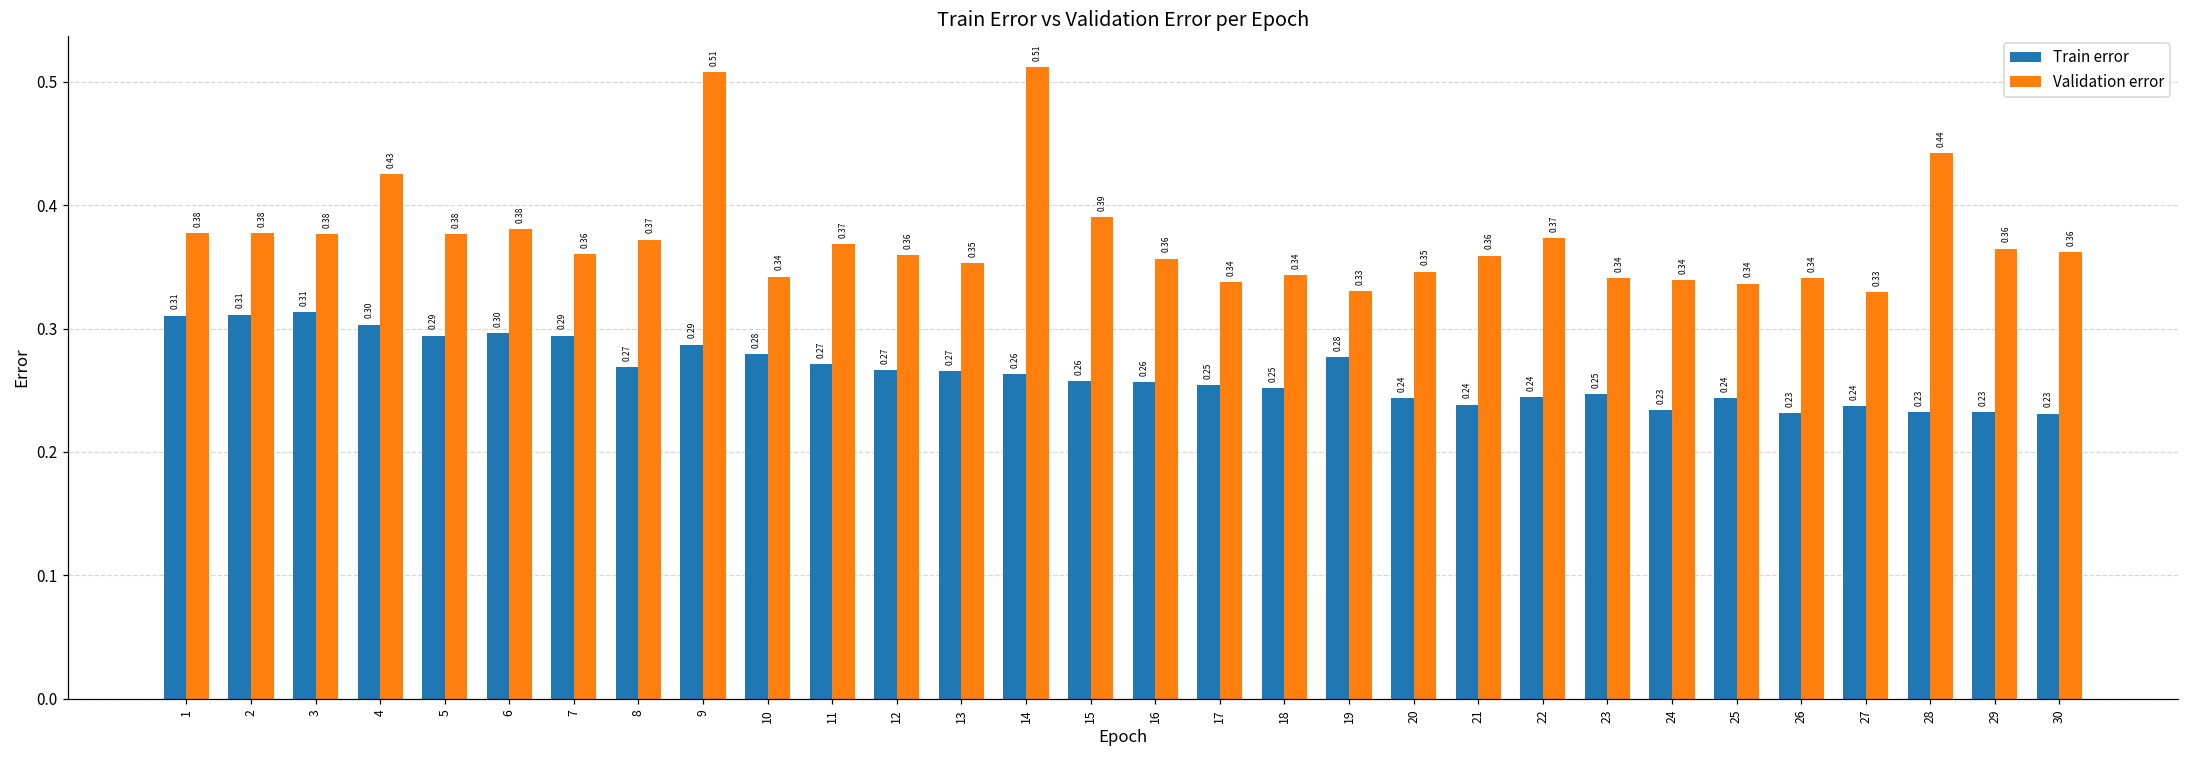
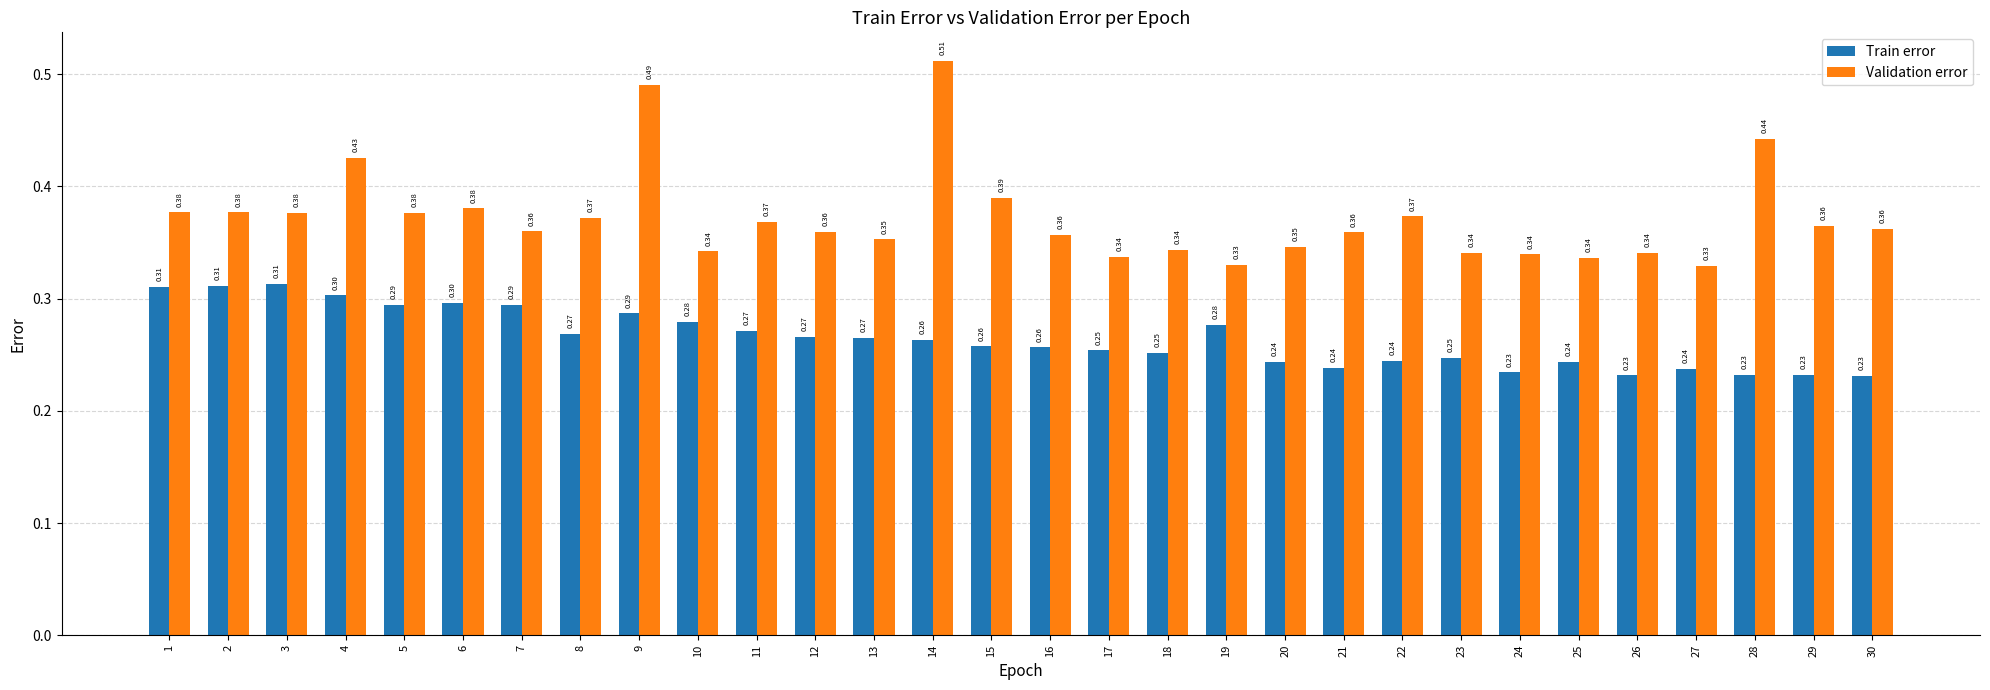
Validation error, 9: 0.51 -> 0.49
